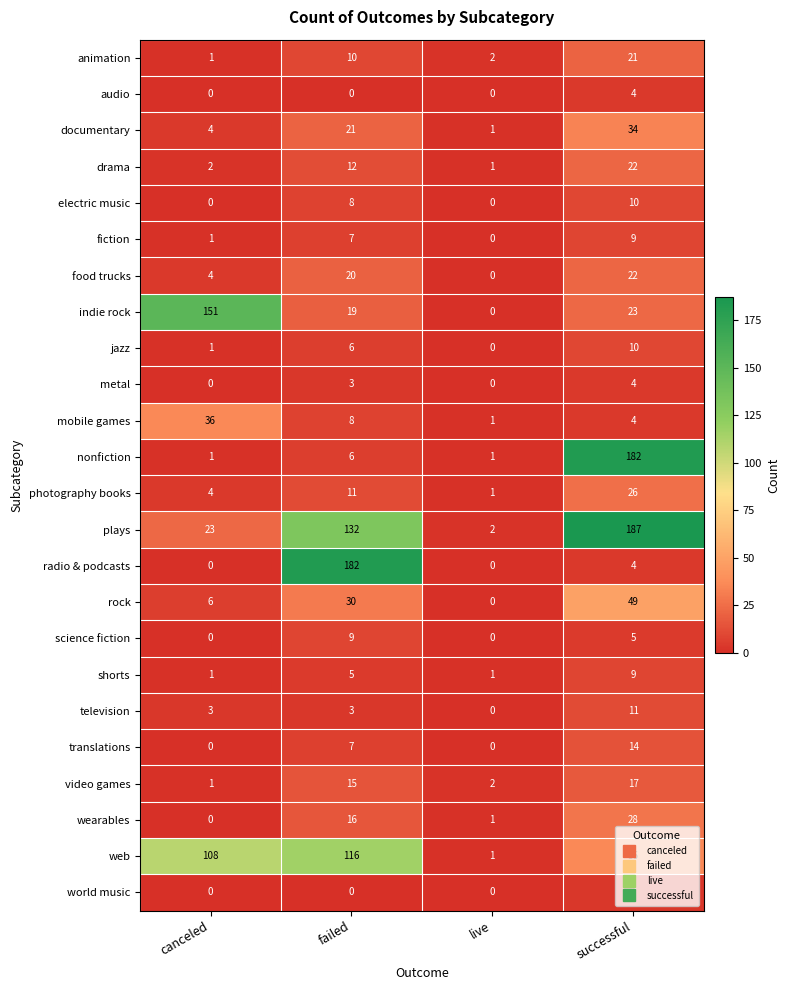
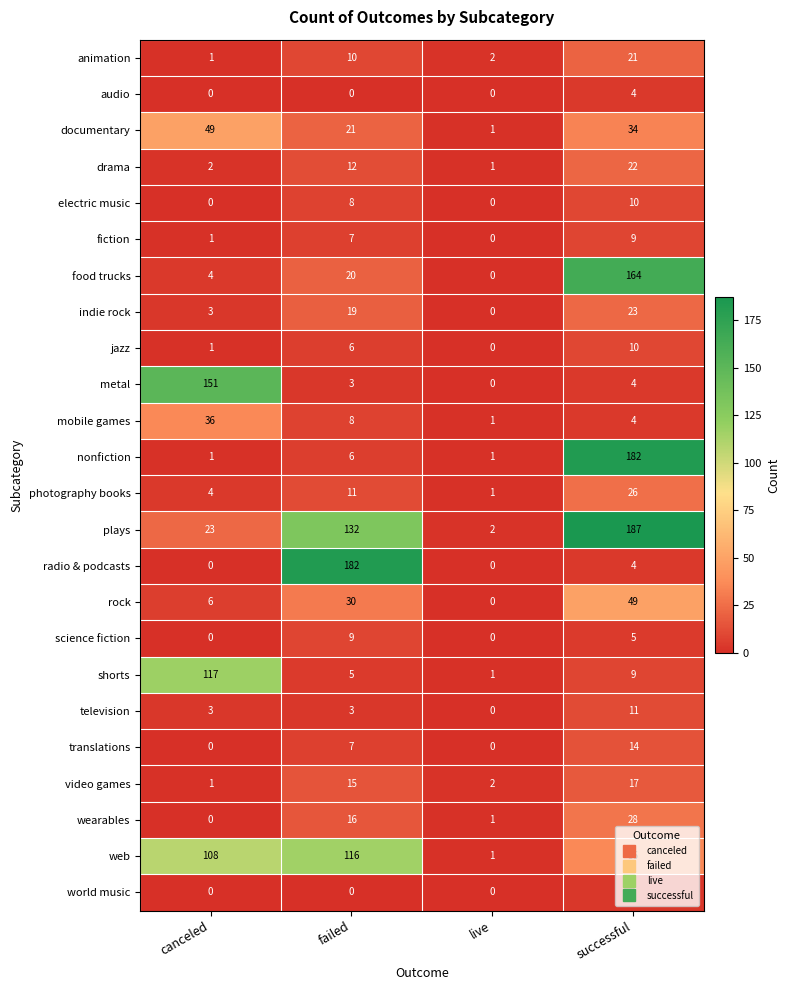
documentary, canceled: 4 -> 49
food trucks, successful: 22 -> 164
indie rock, canceled: 151 -> 3
metal, canceled: 0 -> 151
shorts, canceled: 1 -> 117
